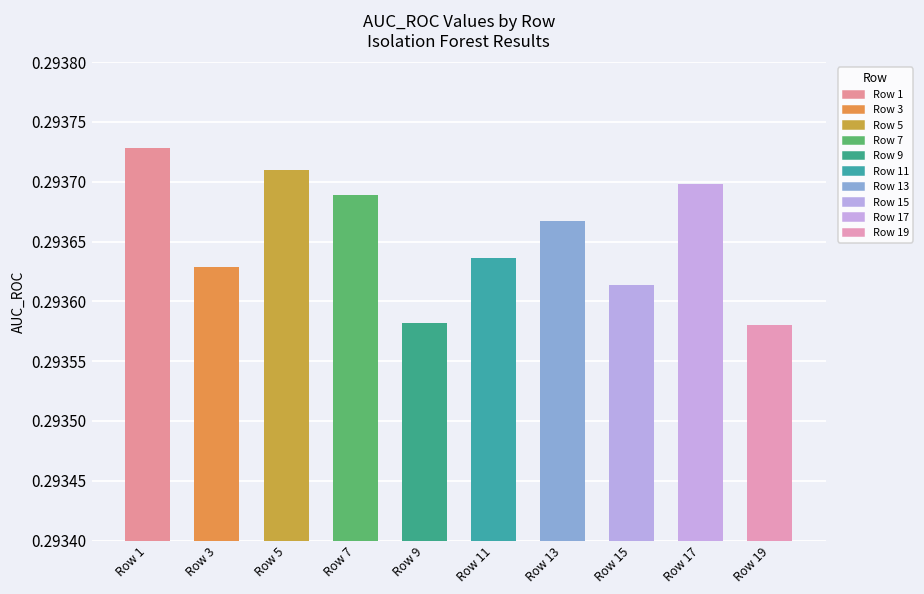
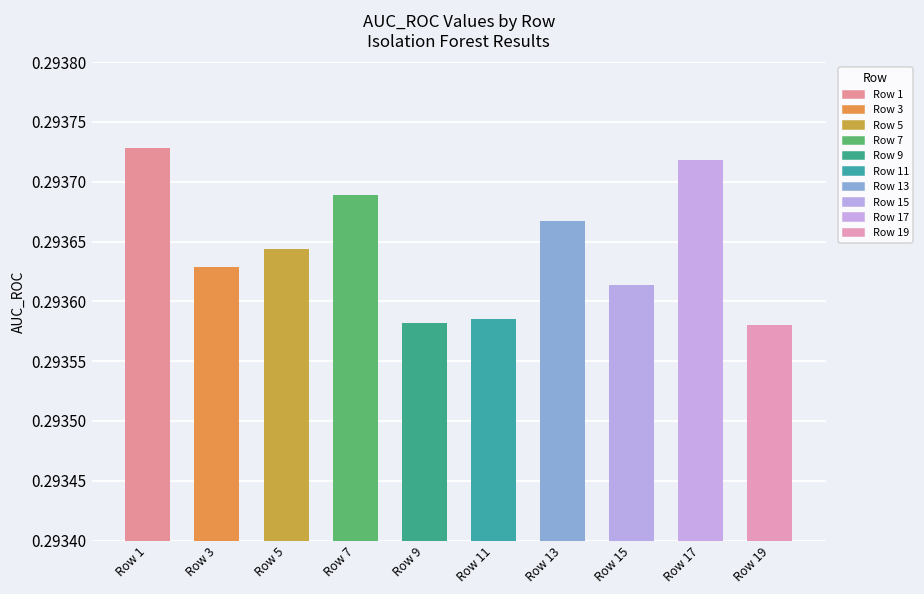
Row 5: 0.293710 -> 0.293644
Row 11: 0.293636 -> 0.293585
Row 17: 0.293698 -> 0.293718
